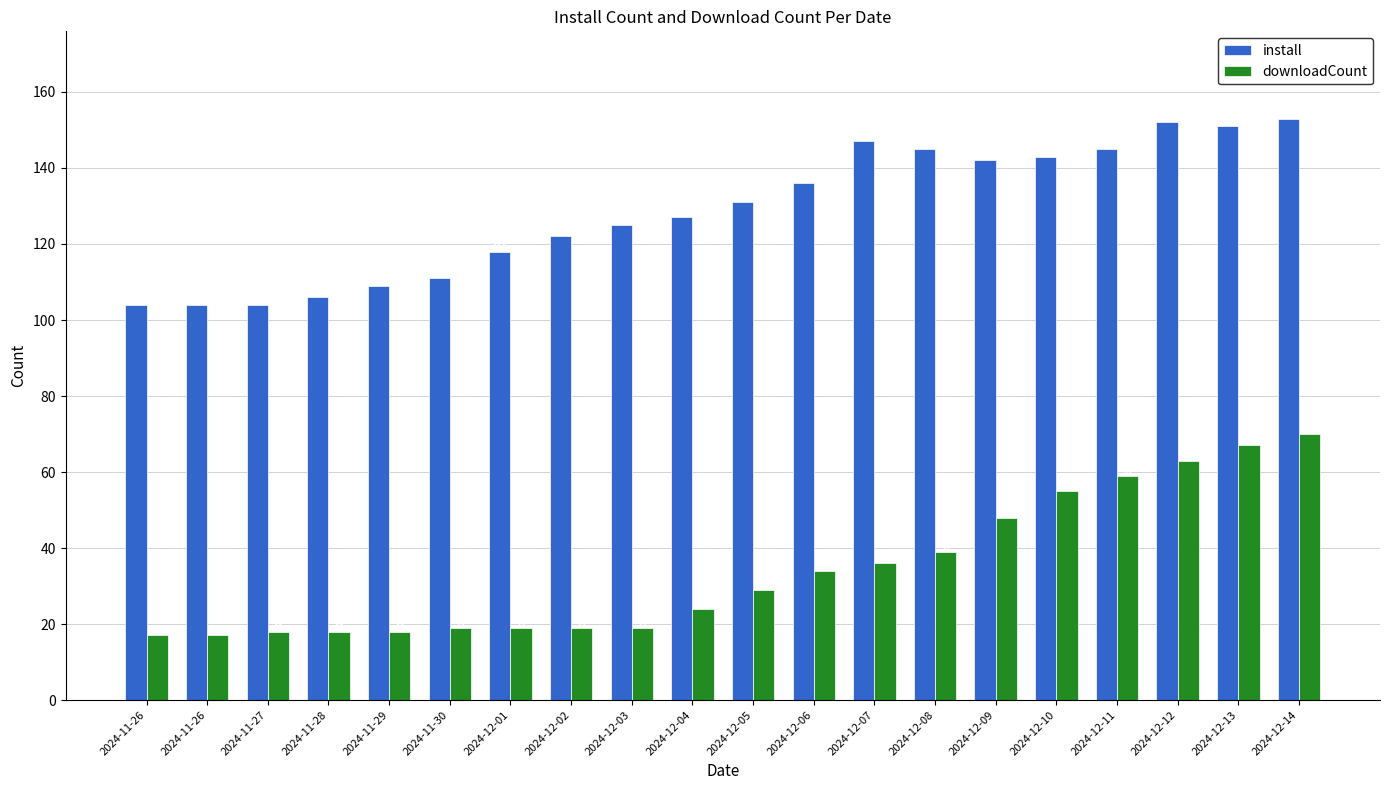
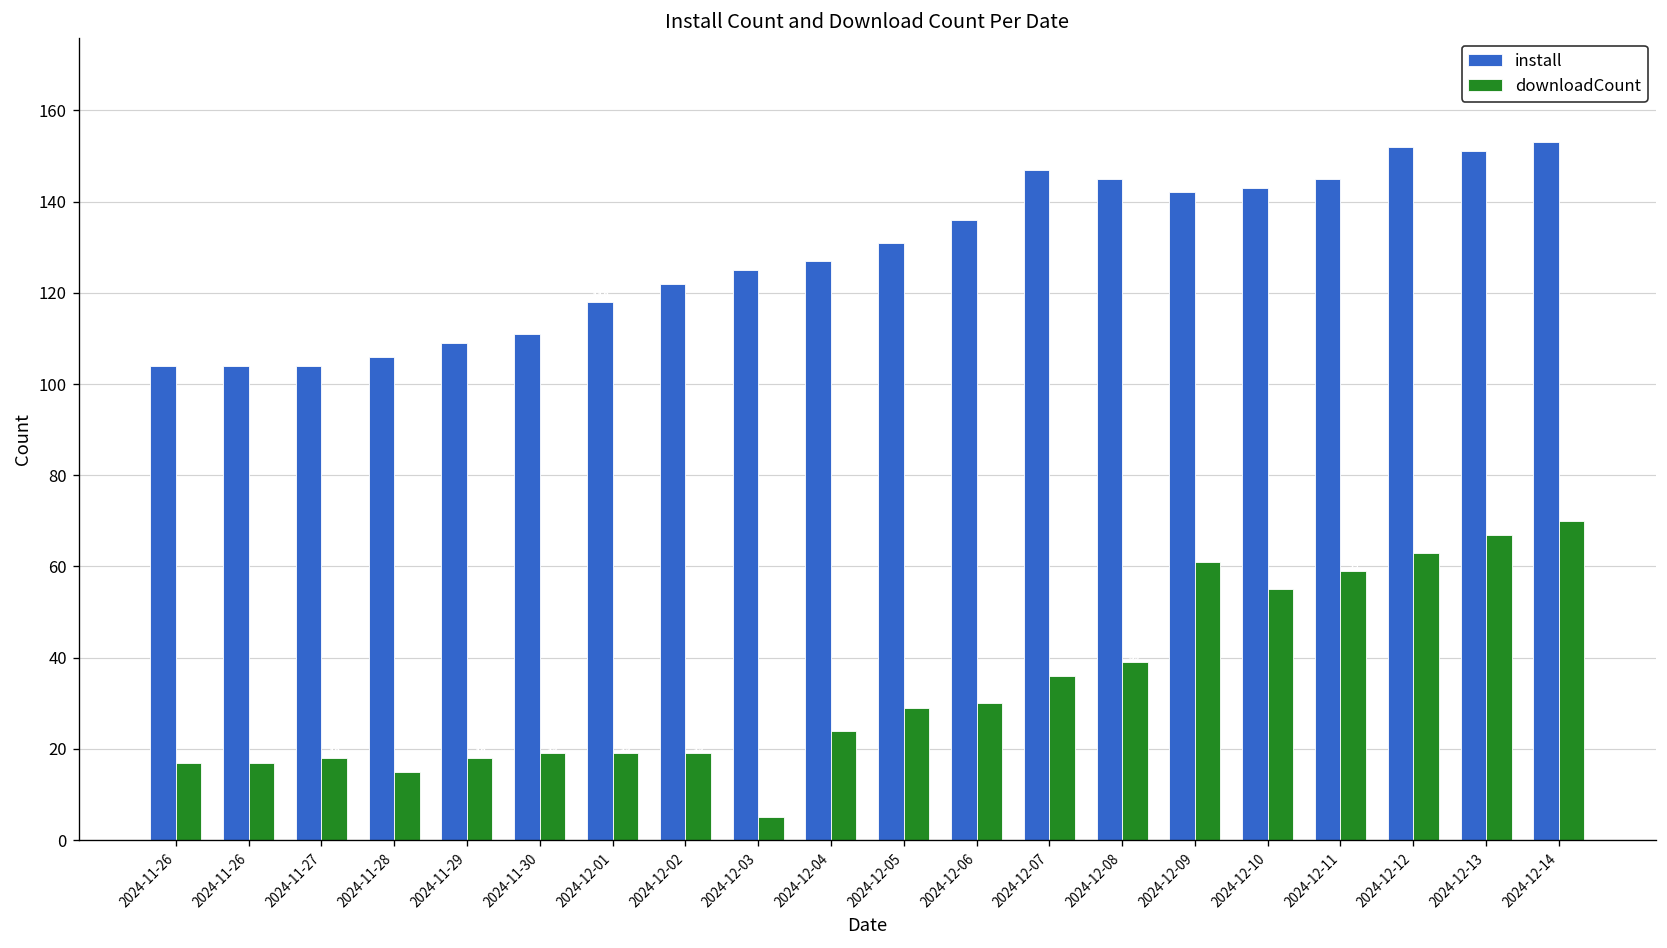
downloadCount, 2024-11-28: 18 -> 15
downloadCount, 2024-12-03: 19 -> 5
downloadCount, 2024-12-06: 34 -> 30
downloadCount, 2024-12-09: 48 -> 61
